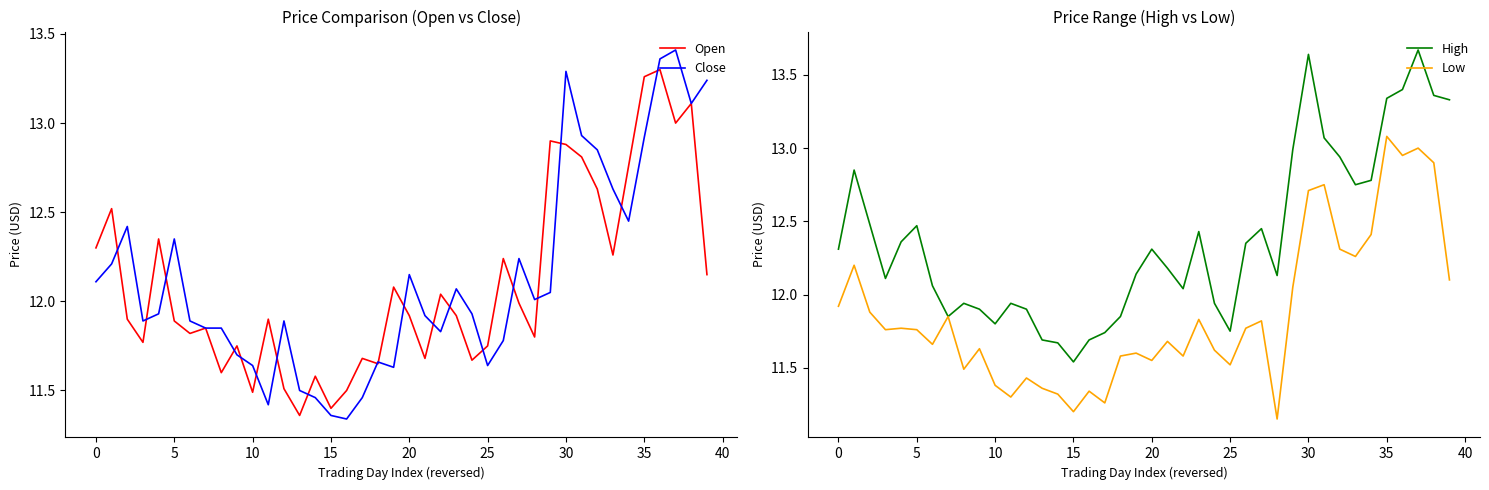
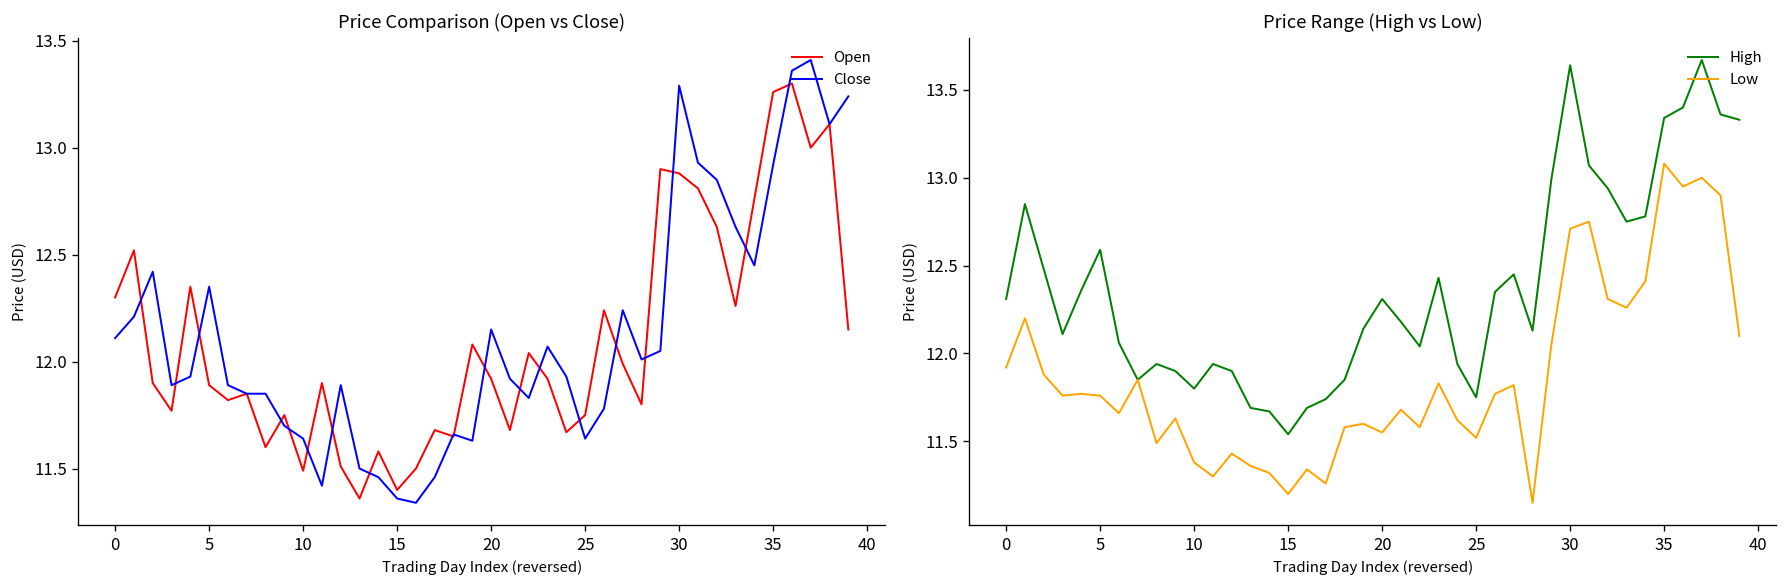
Price Range (High vs Low), High, 5: 12.47 -> 12.59
